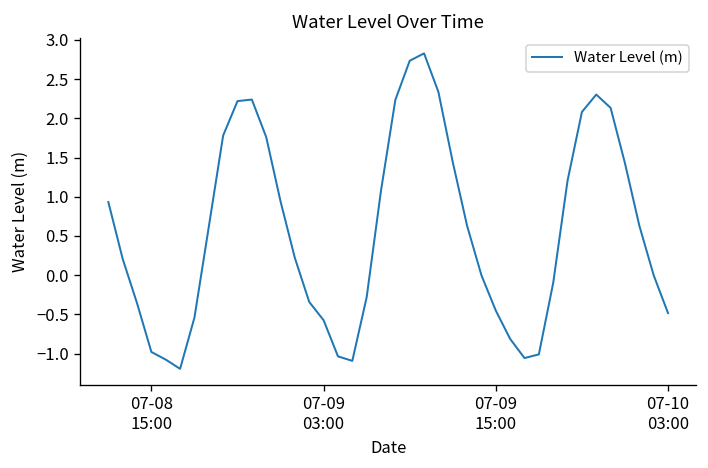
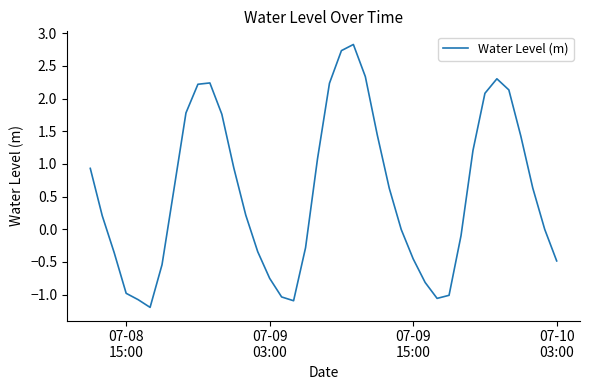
07-09 03:00: -0.6 -> -0.8
